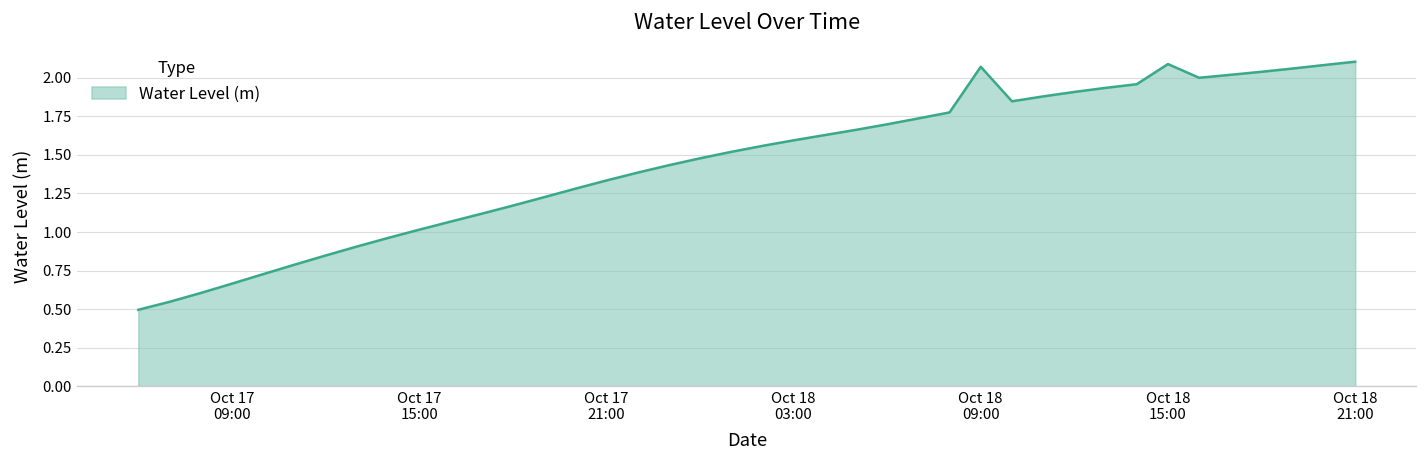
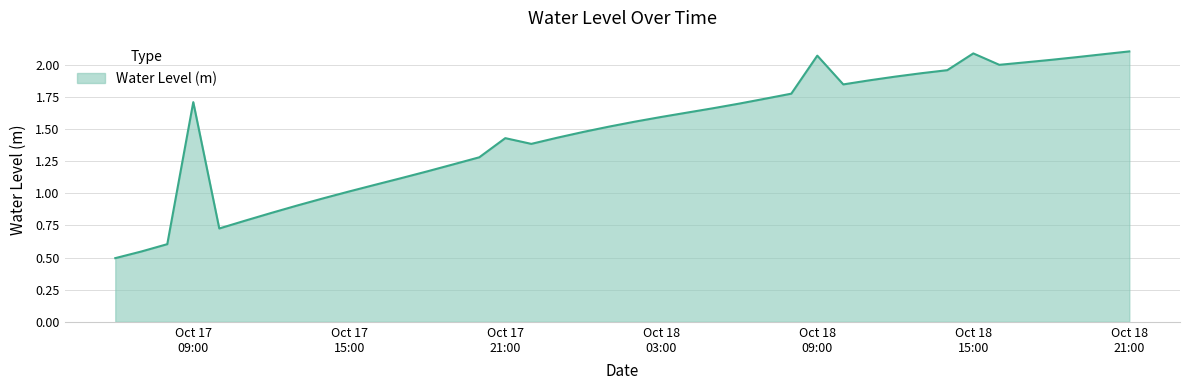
Oct 17 09:00: 0.66 -> 1.71
Oct 17 21:00: 1.33 -> 1.43
